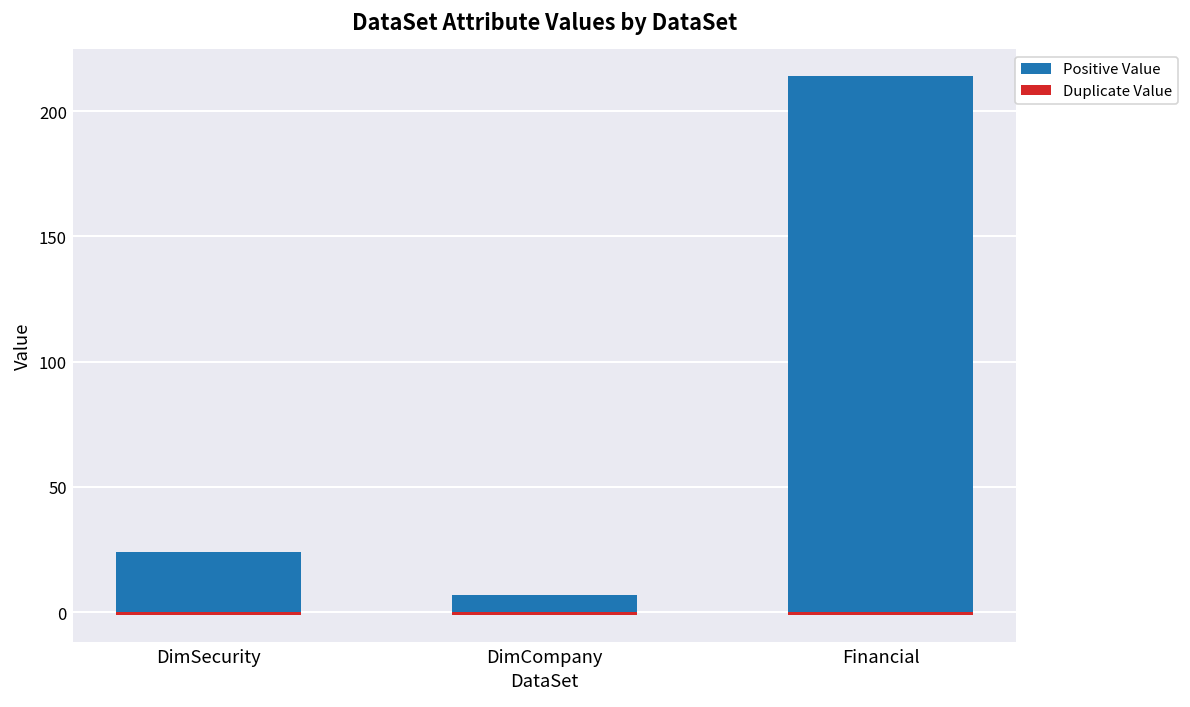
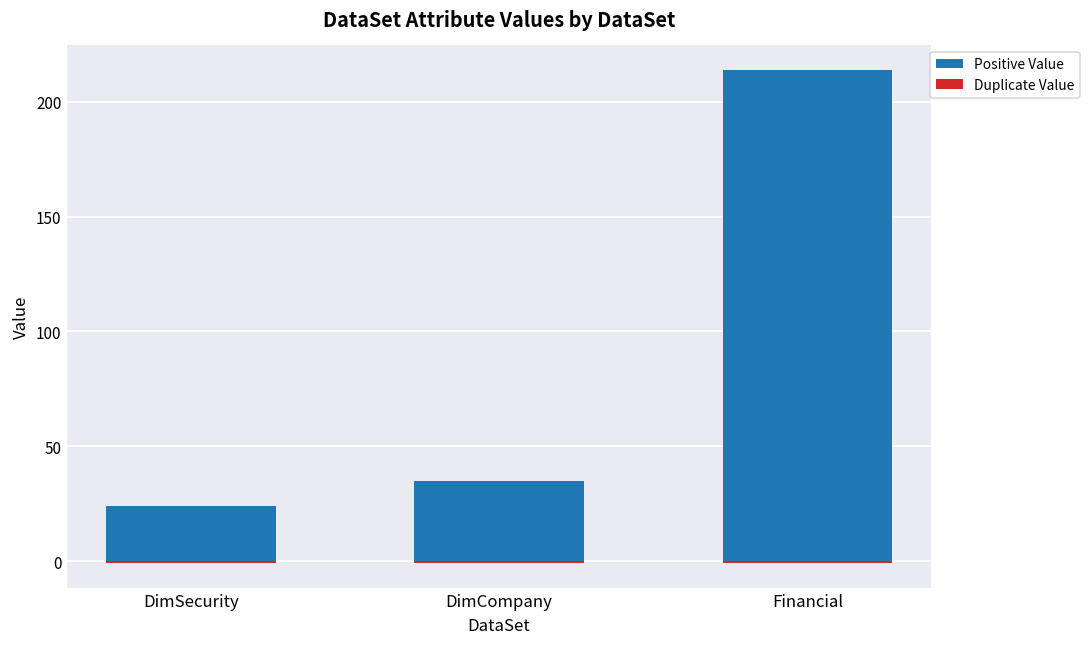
Positive Value, DimCompany: 7 -> 35
